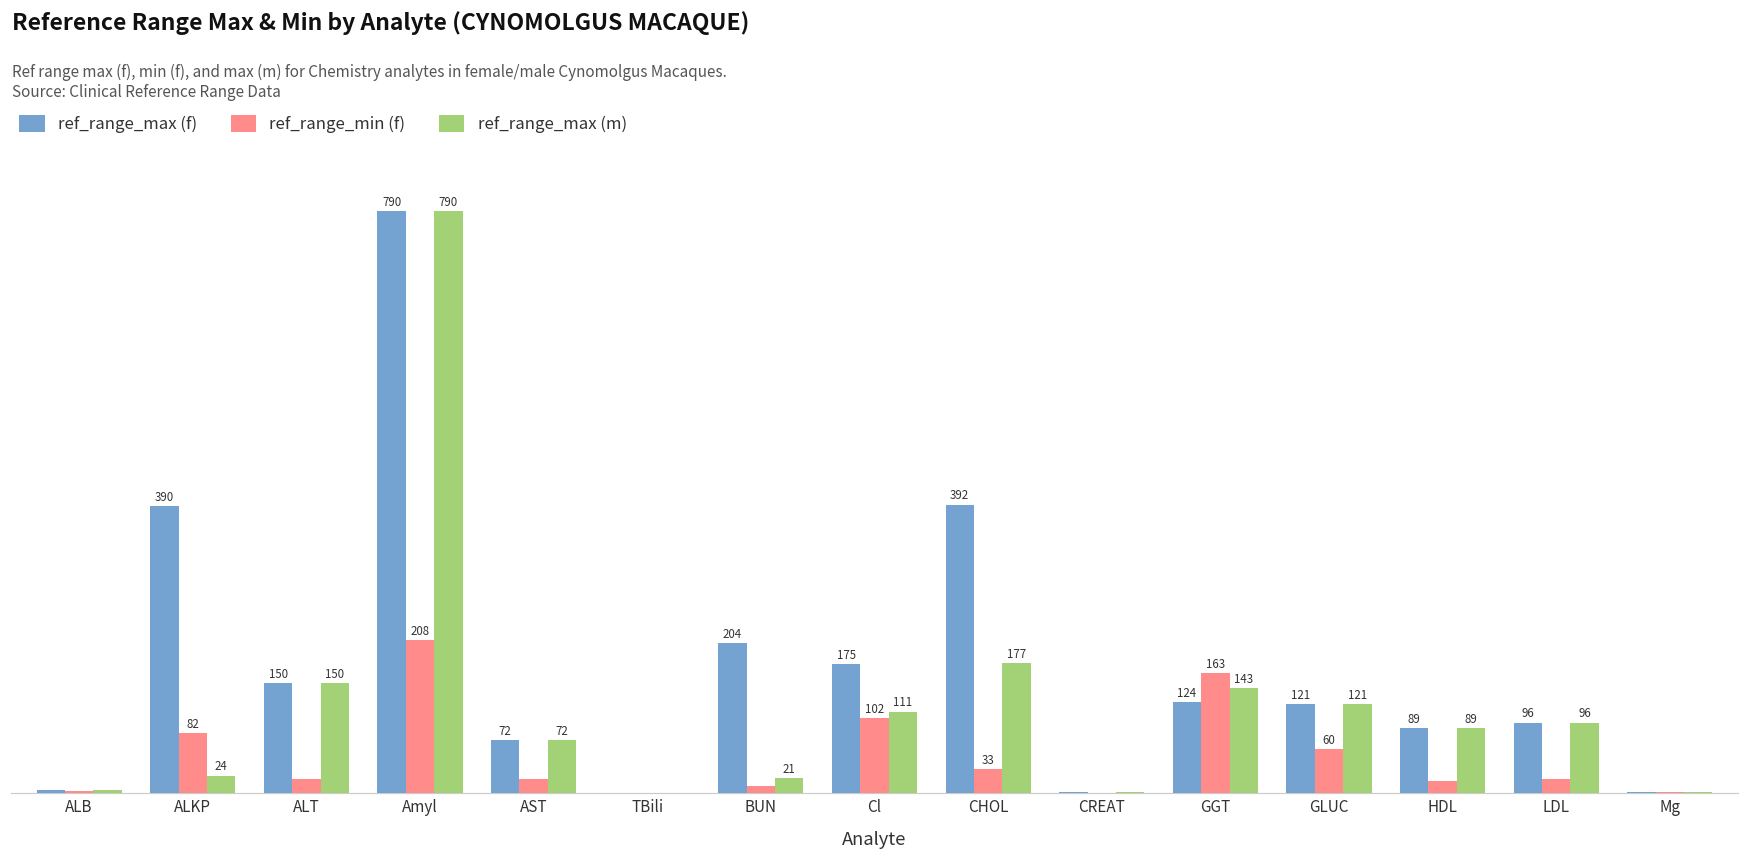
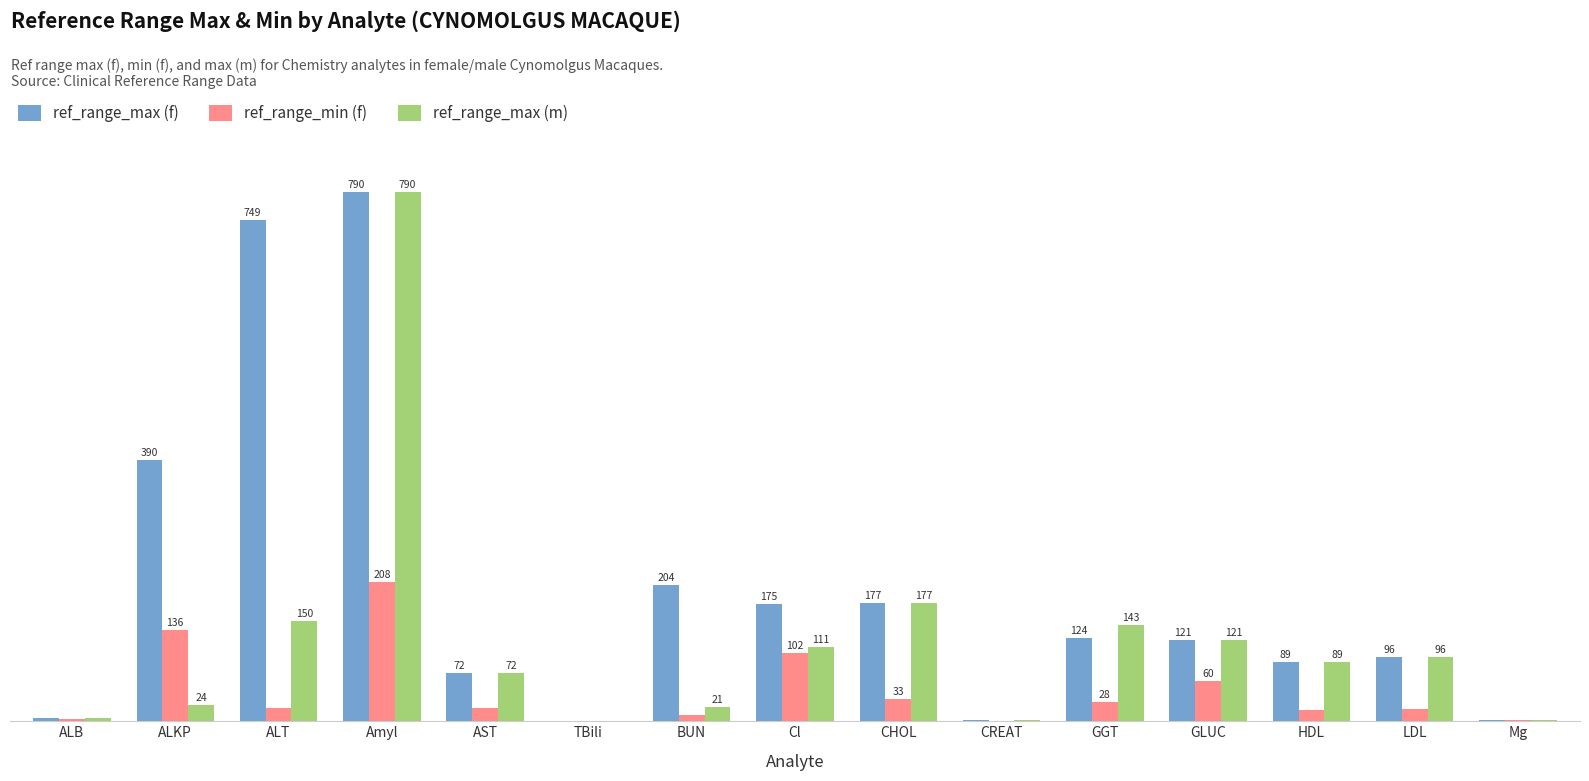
ref_range_min (f), ALKP: 82 -> 136
ref_range_max (f), ALT: 150 -> 749
ref_range_max (f), CHOL: 392 -> 177
ref_range_min (f), GGT: 163 -> 28
